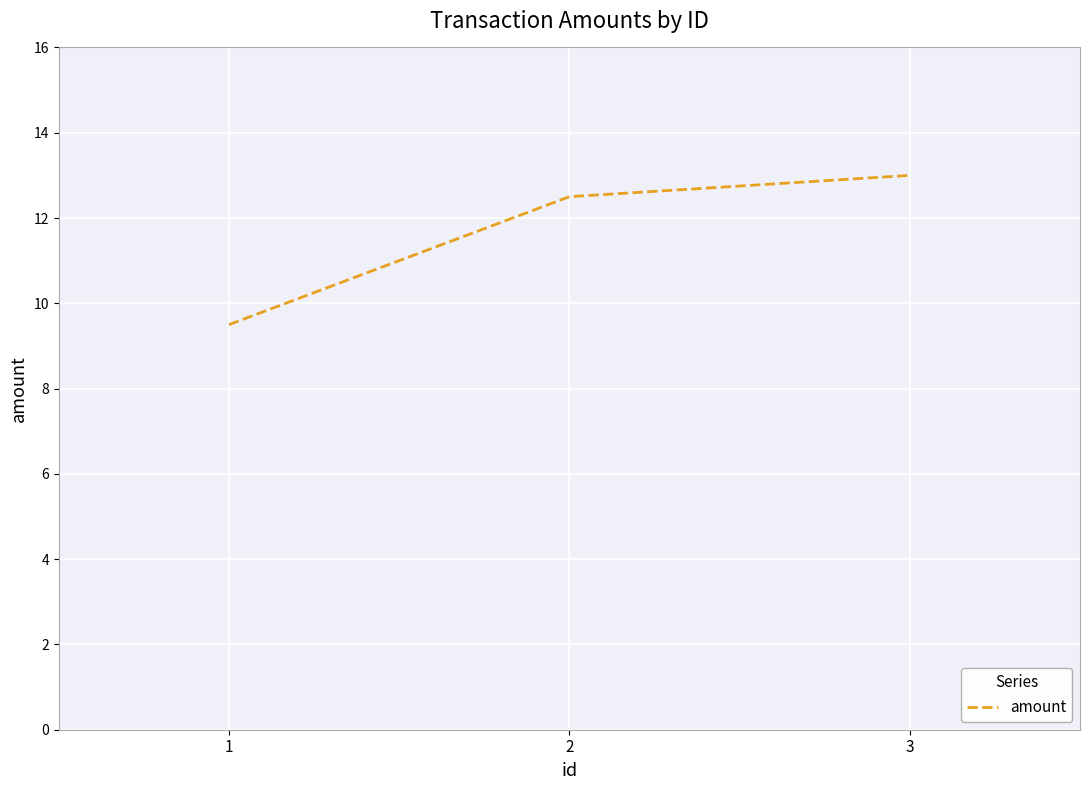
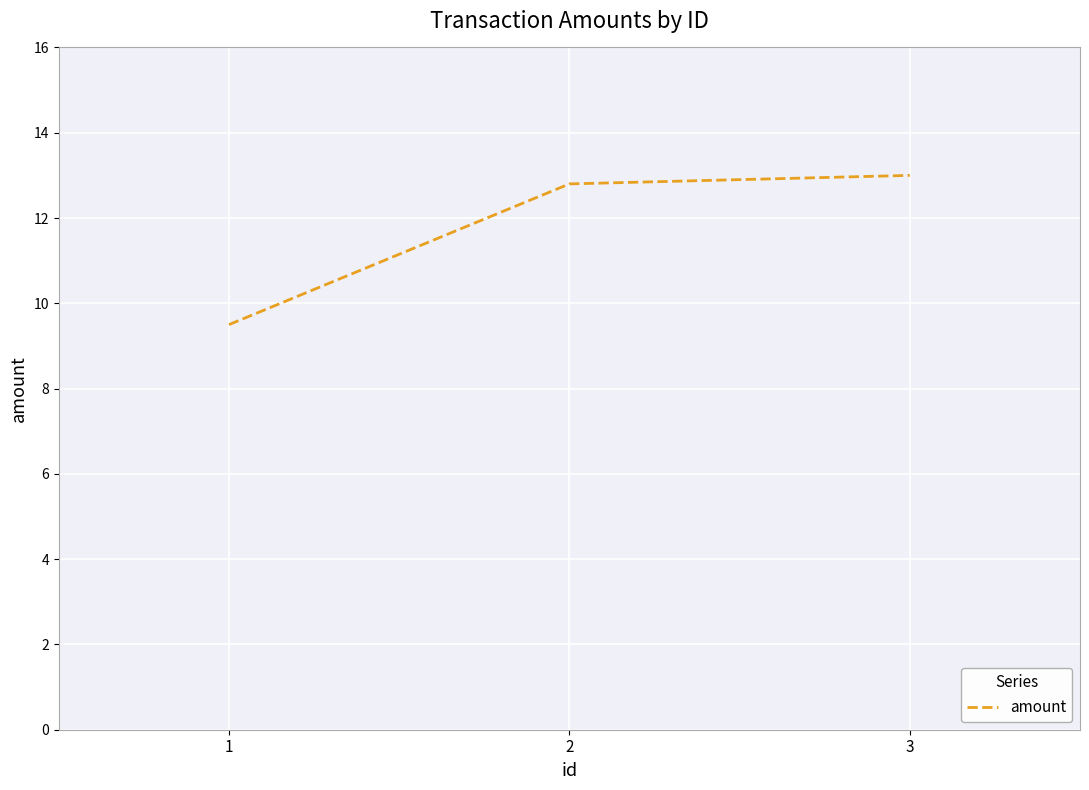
2: 12.5 -> 12.8
